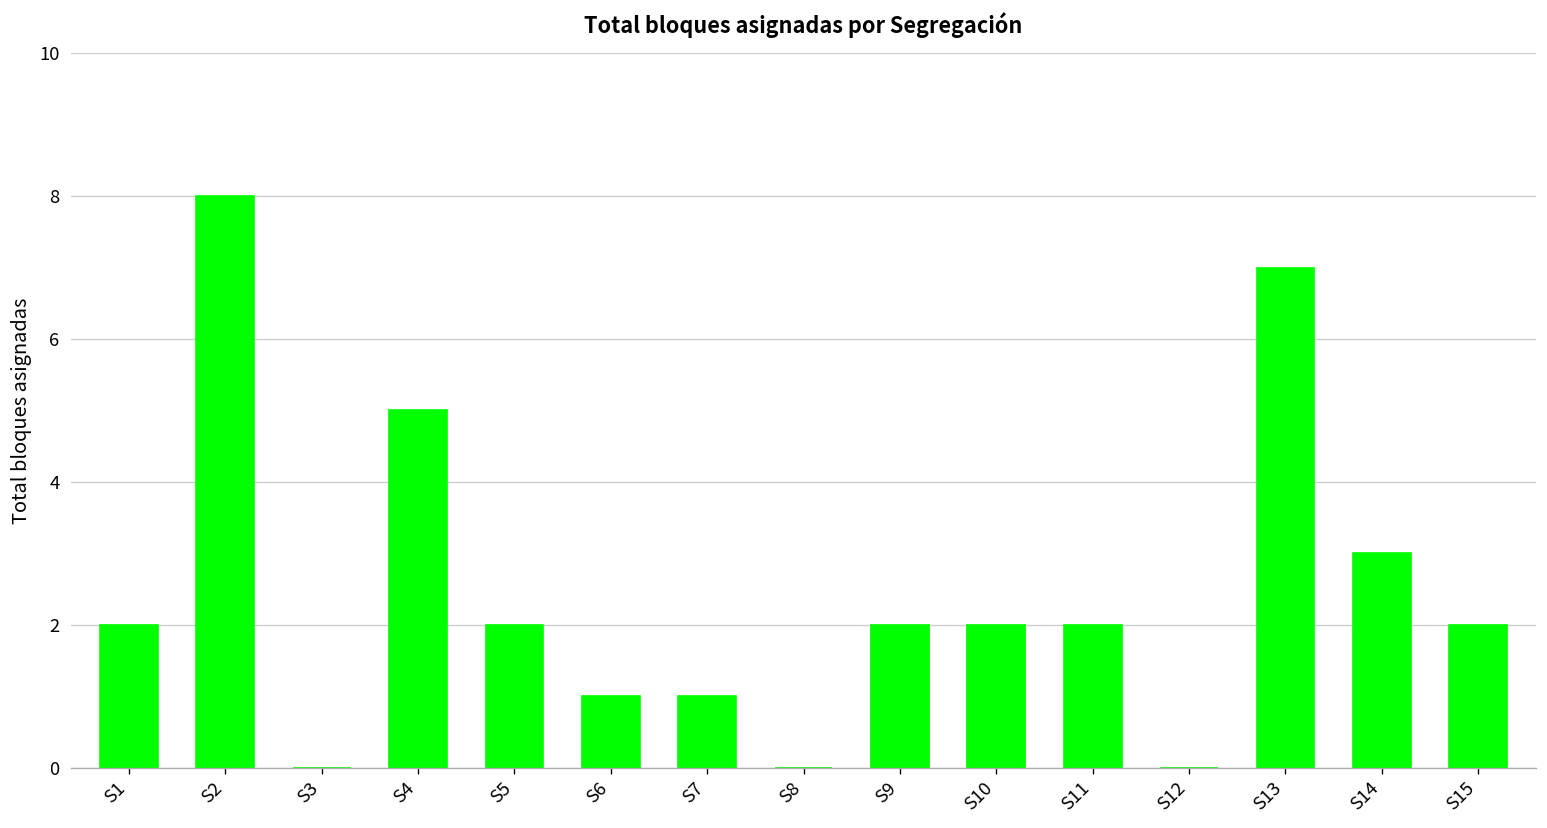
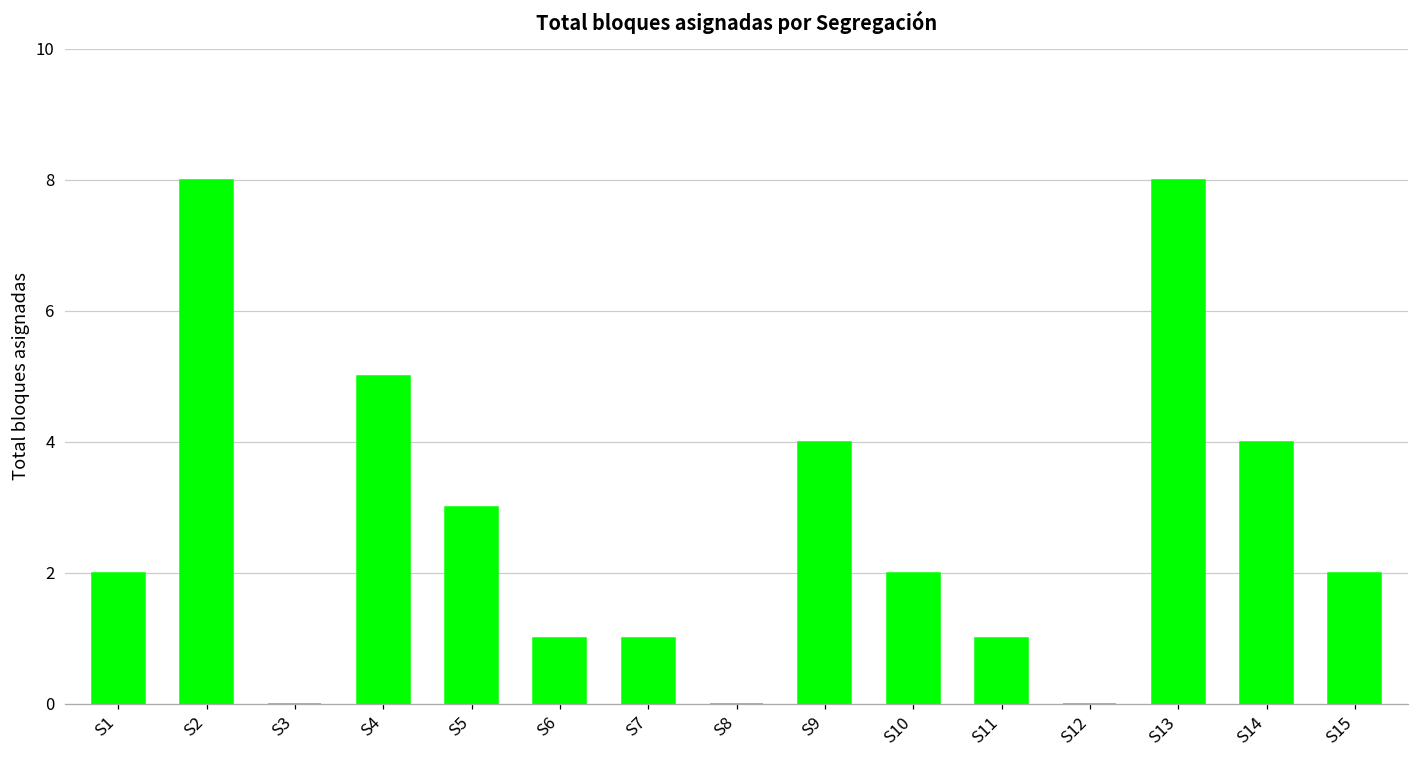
S5: 2 -> 3
S9: 2 -> 4
S11: 2 -> 1
S13: 7 -> 8
S14: 3 -> 4
